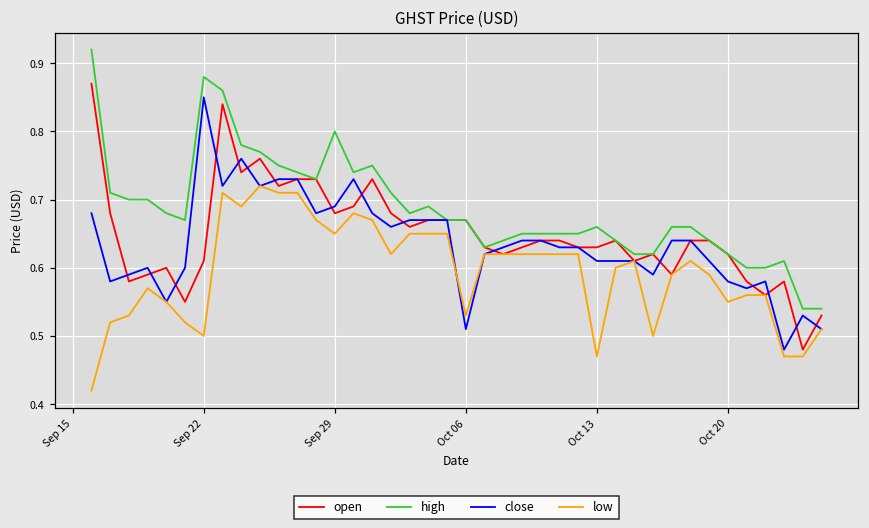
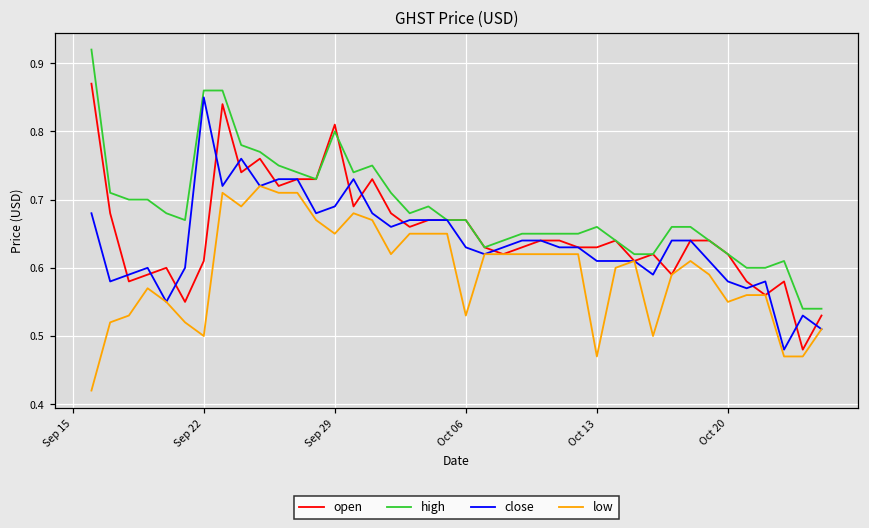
high, Sep 22: 0.88 -> 0.86
open, Sep 29: 0.68 -> 0.81
close, Oct 06: 0.51 -> 0.63
